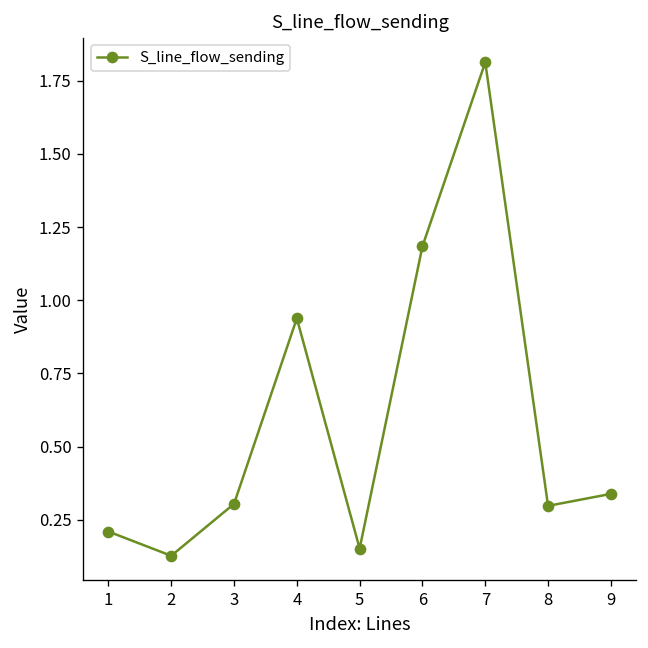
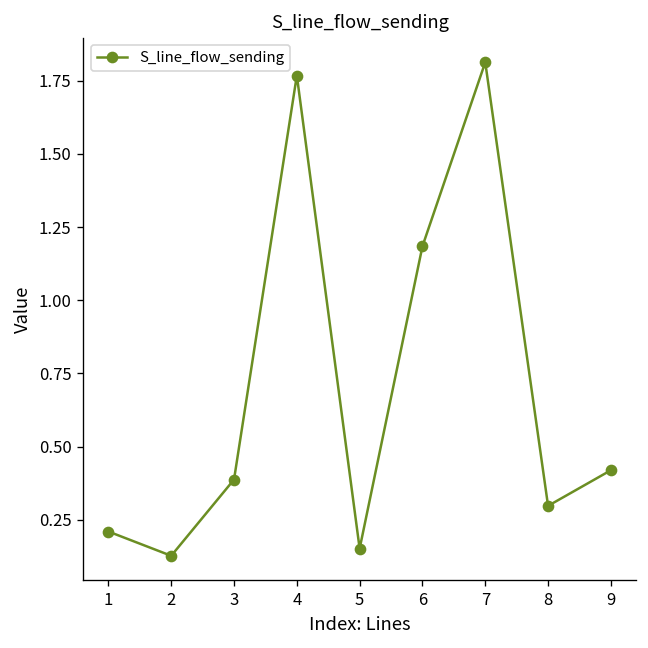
3: 0.30 -> 0.39
4: 0.94 -> 1.77
9: 0.34 -> 0.42
